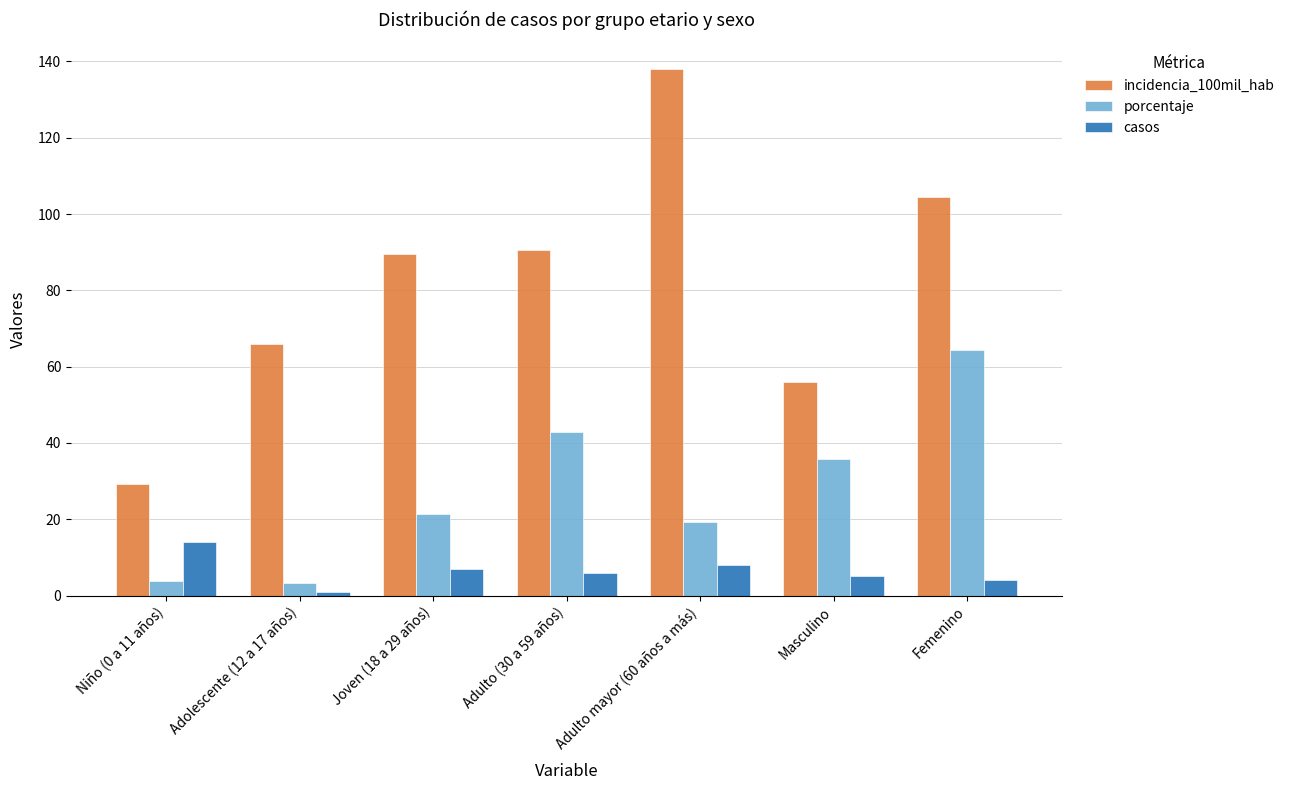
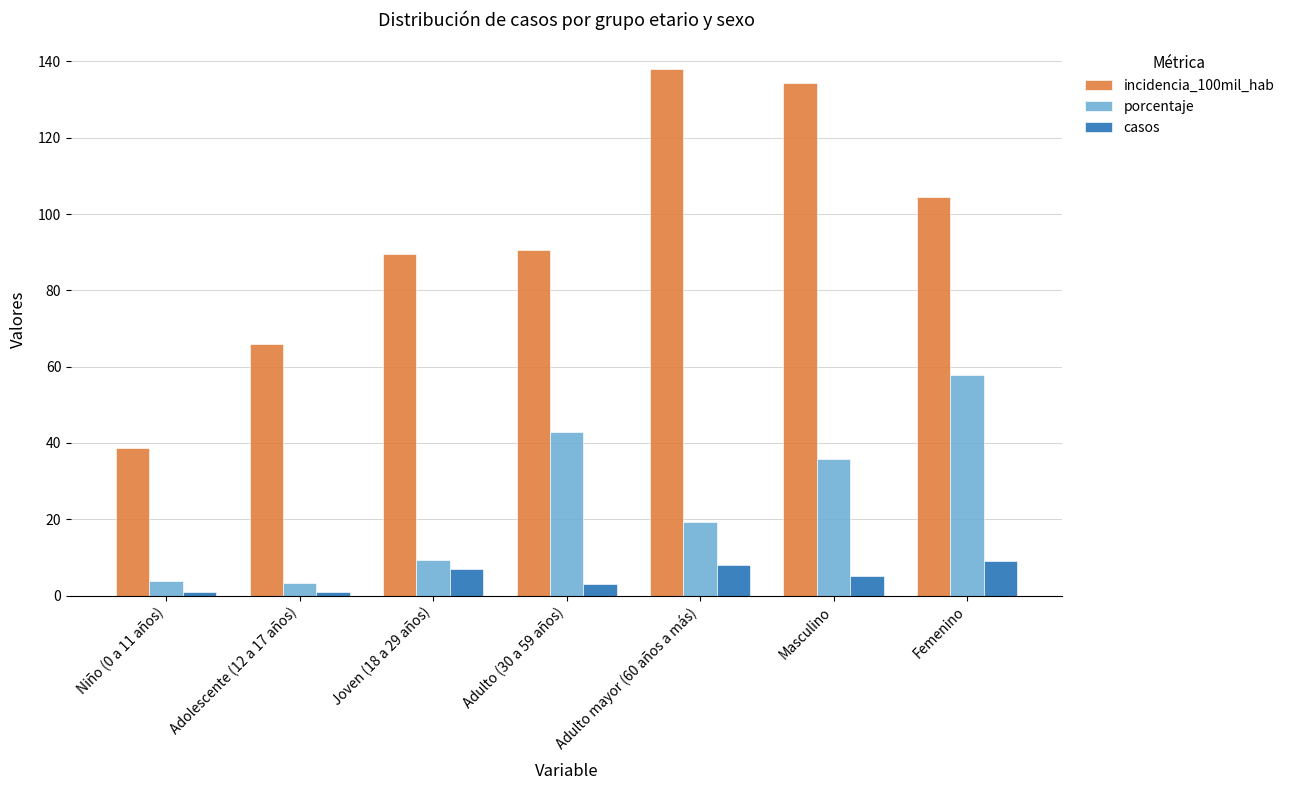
incidencia_100mil_hab, Niño (0 a 11 años): 29 -> 39
casos, Niño (0 a 11 años): 14 -> 1
porcentaje, Joven (18 a 29 años): 21 -> 9
casos, Adulto (30 a 59 años): 6 -> 3
incidencia_100mil_hab, Masculino: 56 -> 134
porcentaje, Femenino: 64 -> 58
casos, Femenino: 4 -> 9
